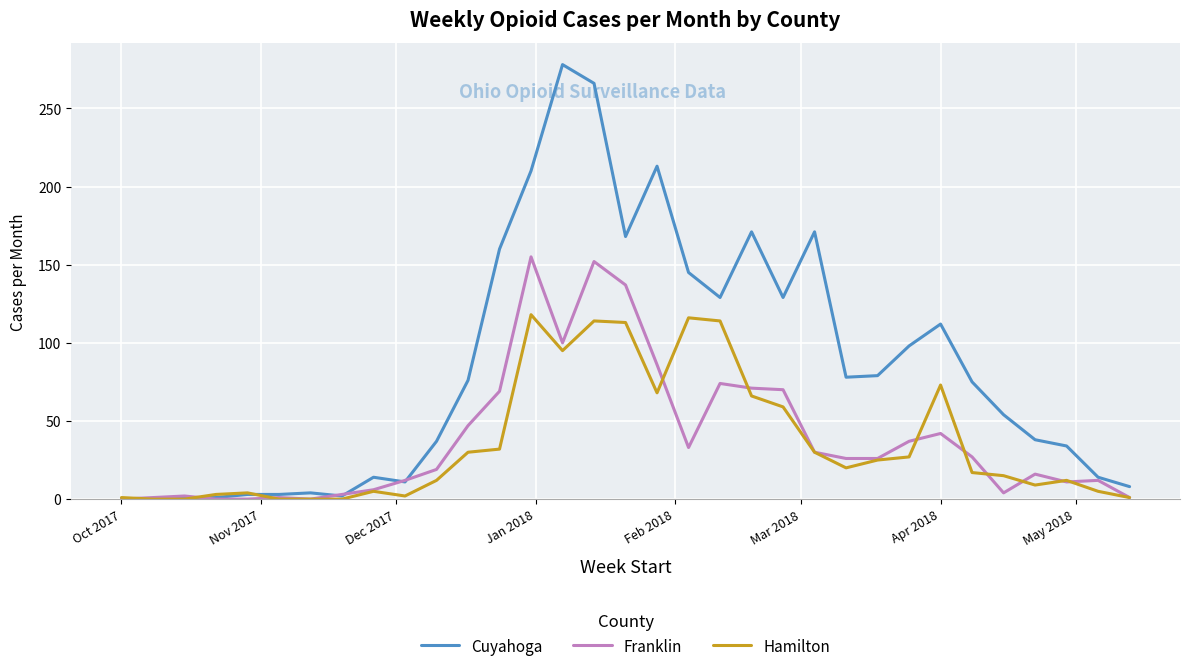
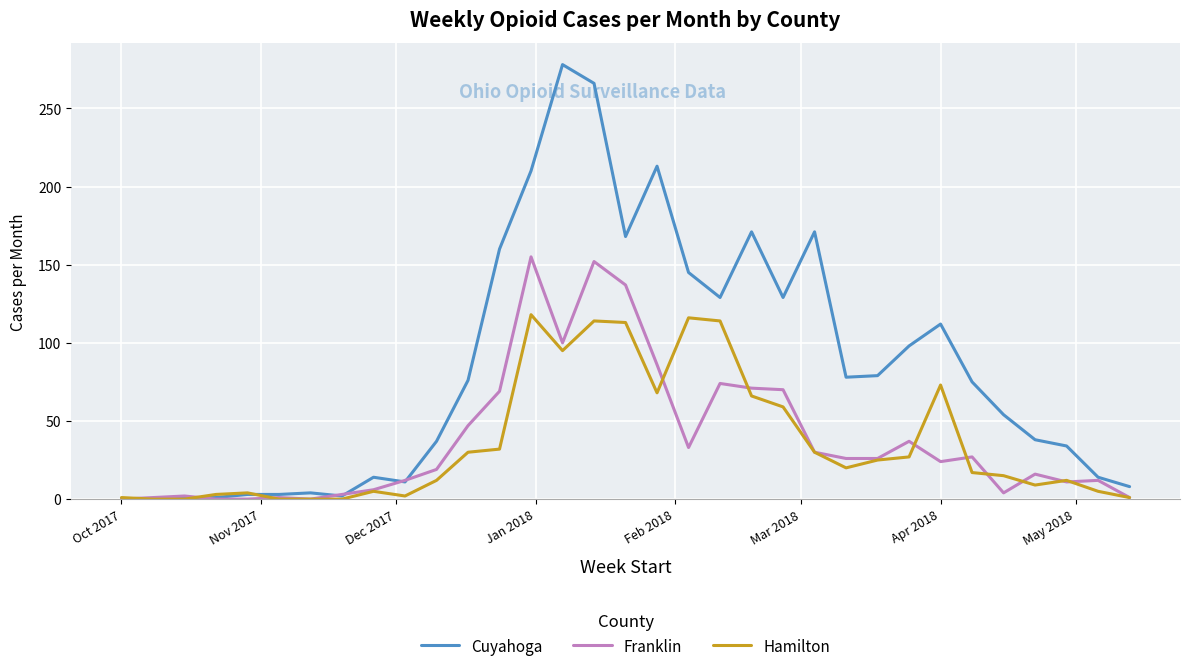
Franklin, Apr 2018: 42 -> 24
